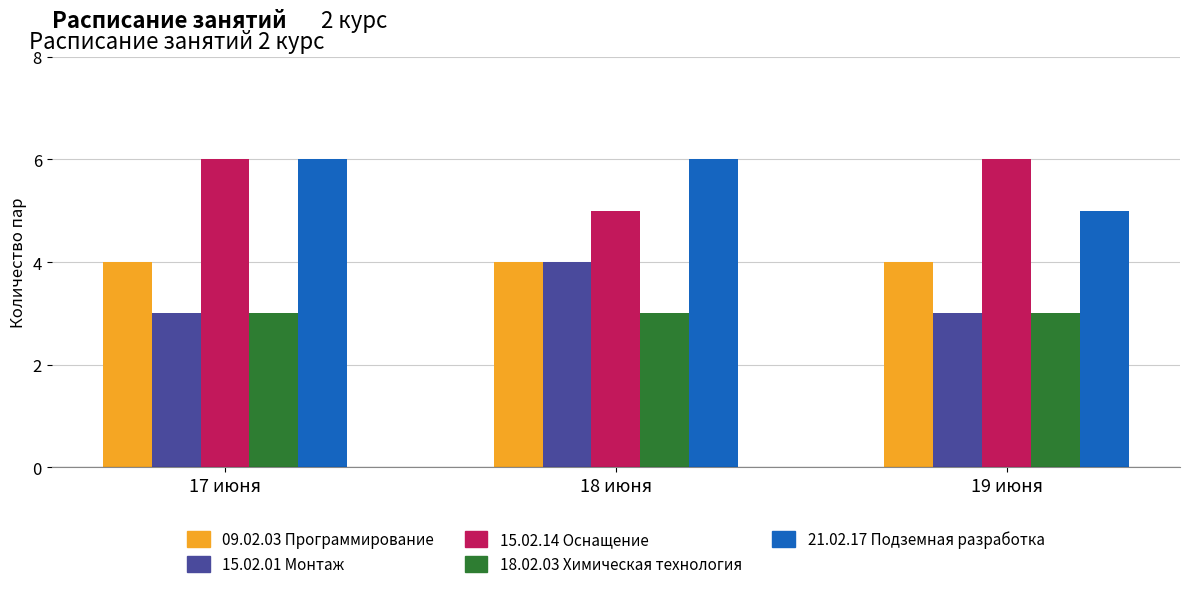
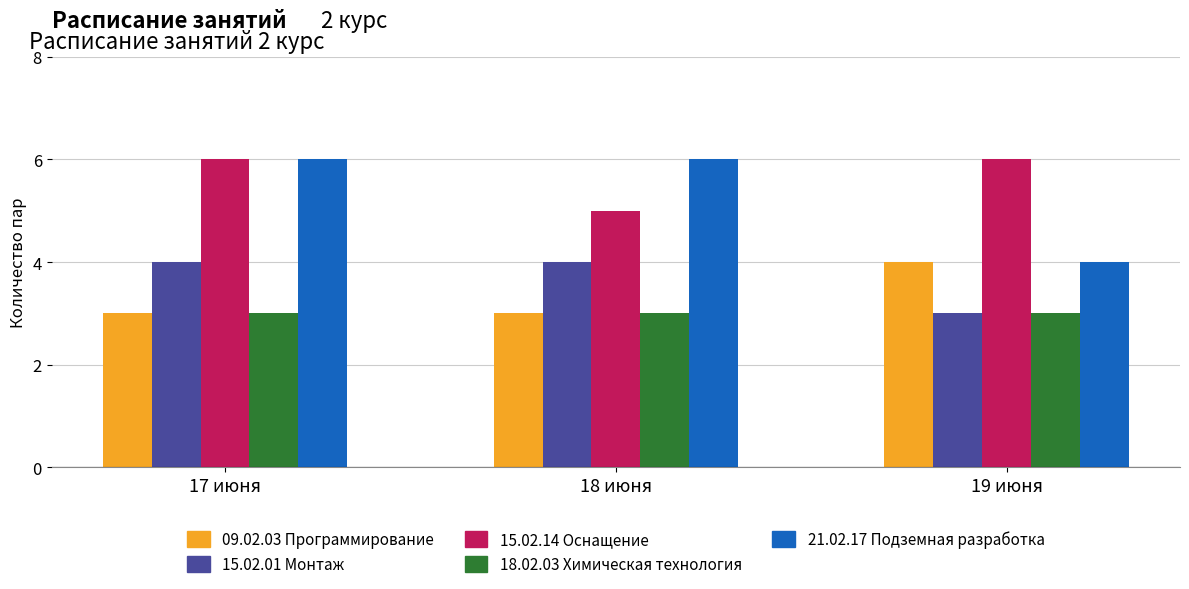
09.02.03 Программирование, 17 июня: 4 -> 3
15.02.01 Монтаж, 17 июня: 3 -> 4
09.02.03 Программирование, 18 июня: 4 -> 3
21.02.17 Подземная разработка, 19 июня: 5 -> 4
